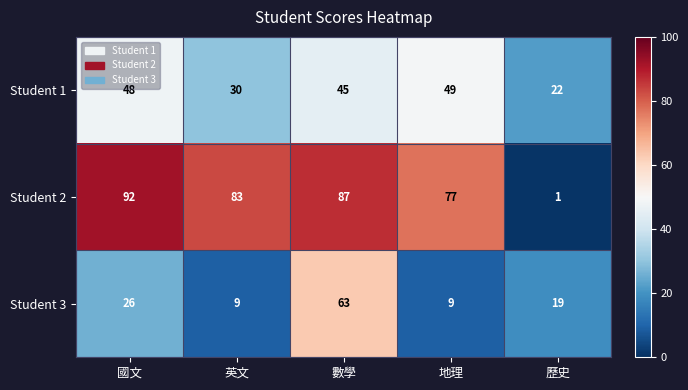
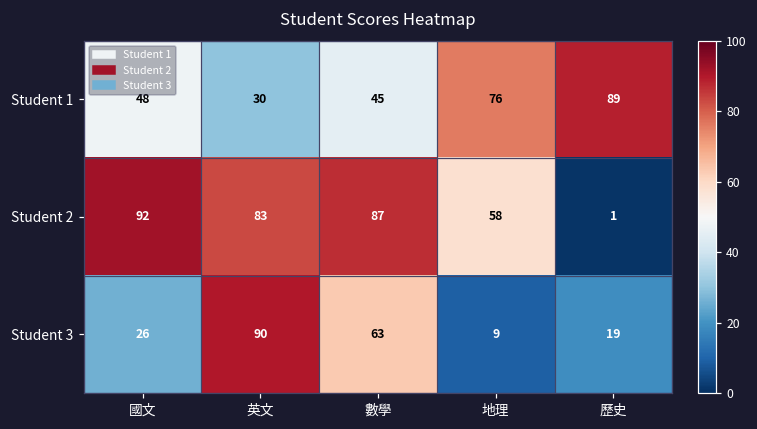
Student 1, 地理: 49 -> 76
Student 1, 歷史: 22 -> 89
Student 2, 地理: 77 -> 58
Student 3, 英文: 9 -> 90
